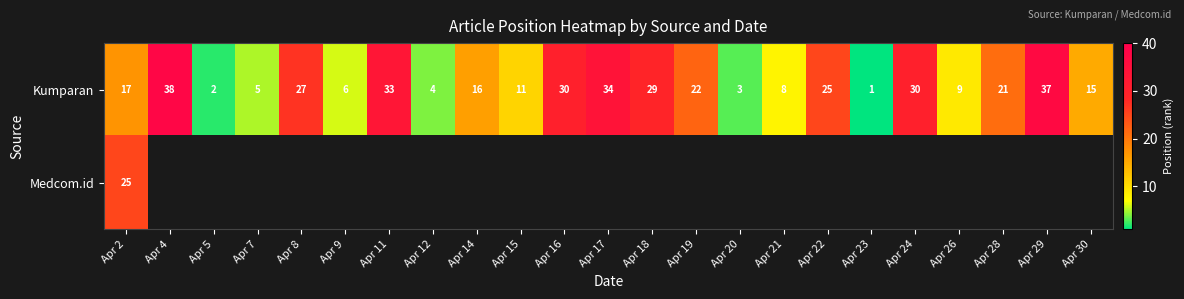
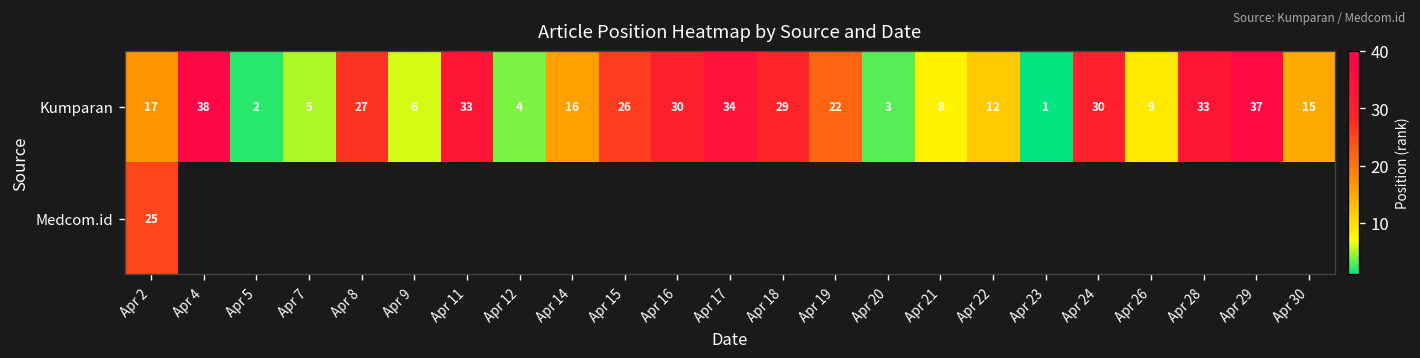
Kumparan, Apr 15: 11 -> 26
Kumparan, Apr 22: 25 -> 12
Kumparan, Apr 28: 21 -> 33
